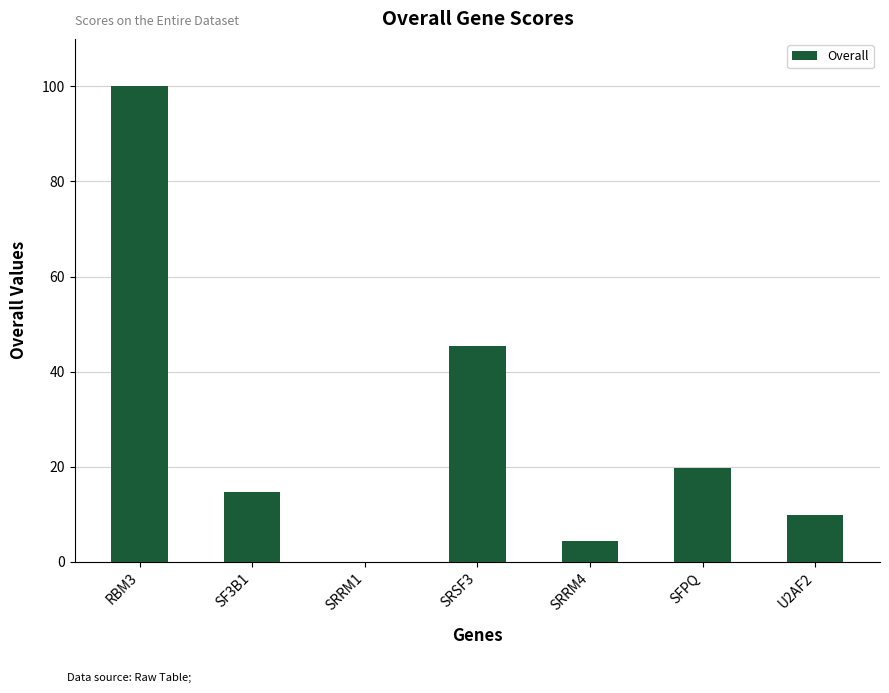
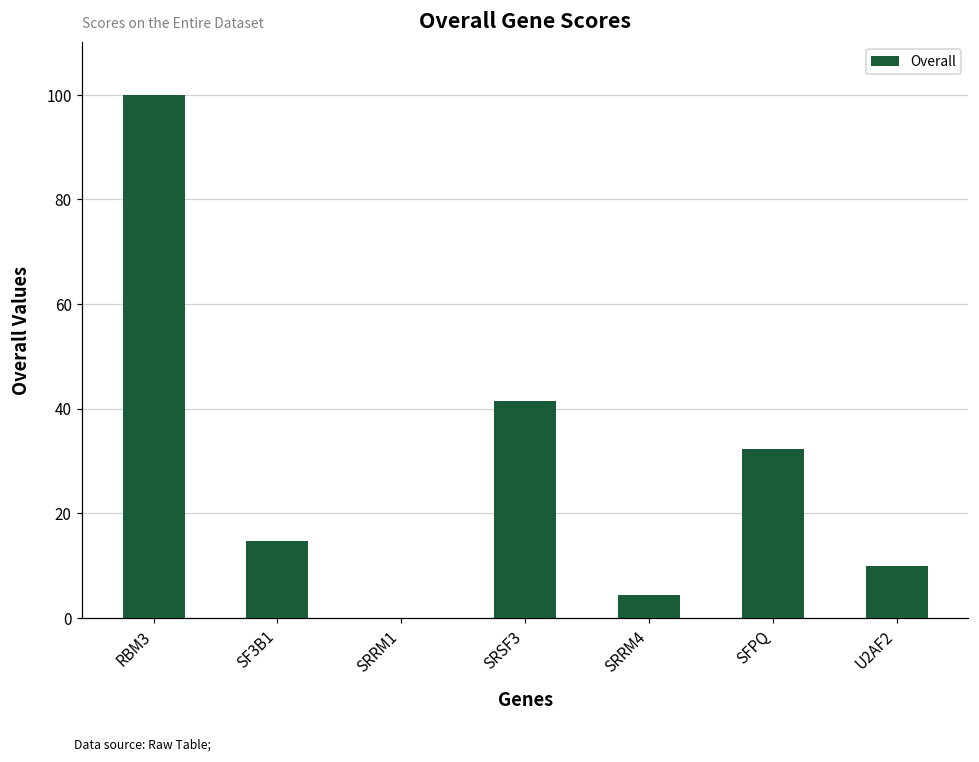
SRSF3: 45 -> 41
SFPQ: 20 -> 32
